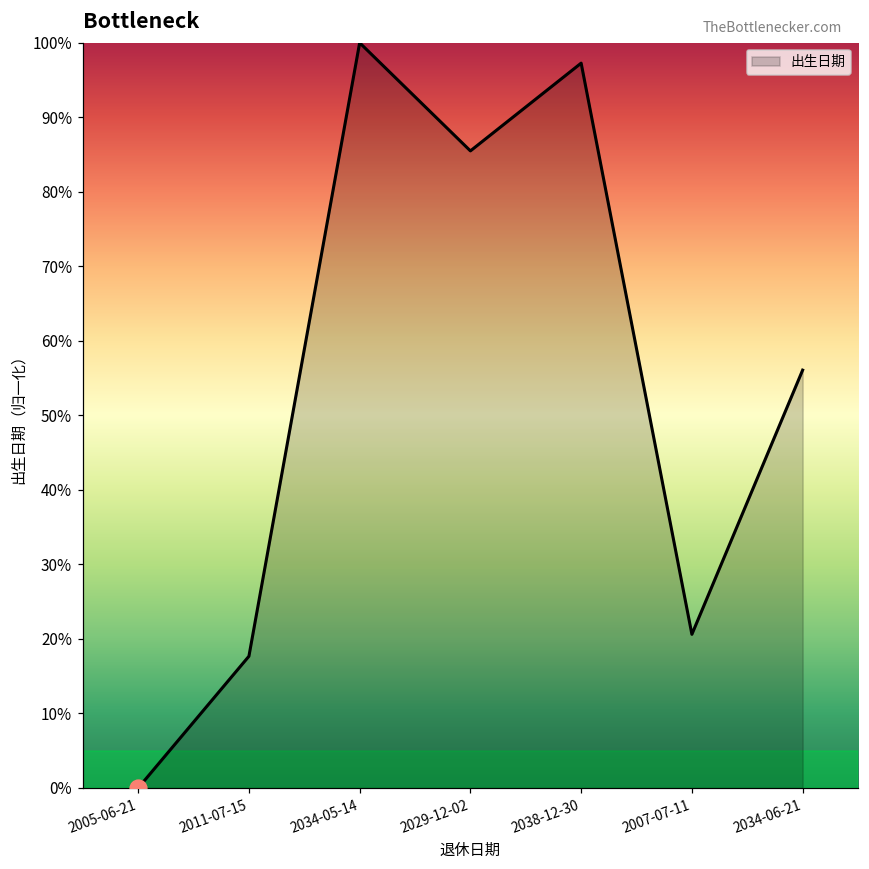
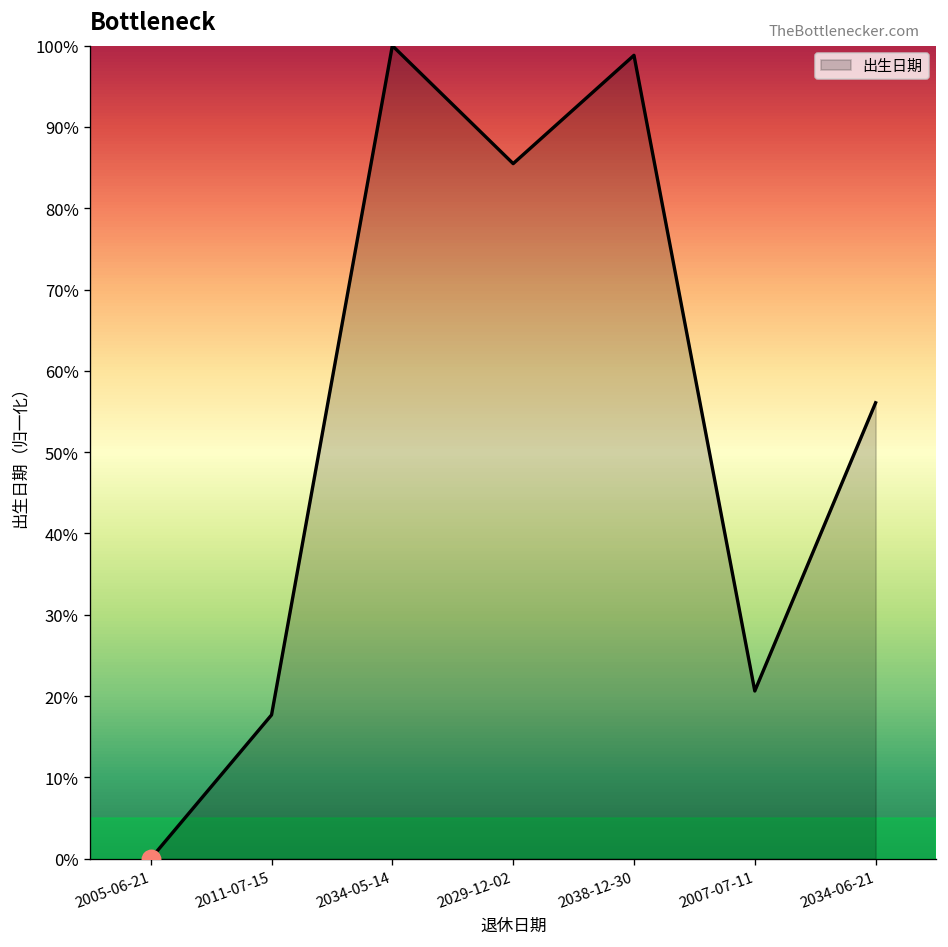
出生日期, 2038-12-30: 97% -> 99%
